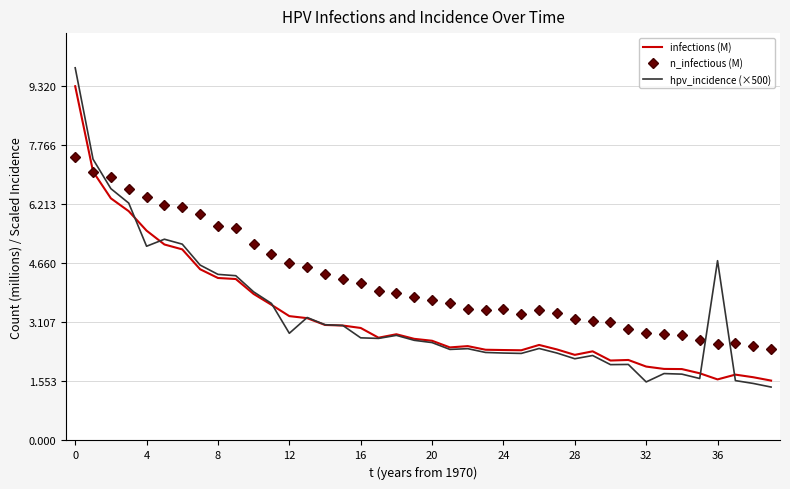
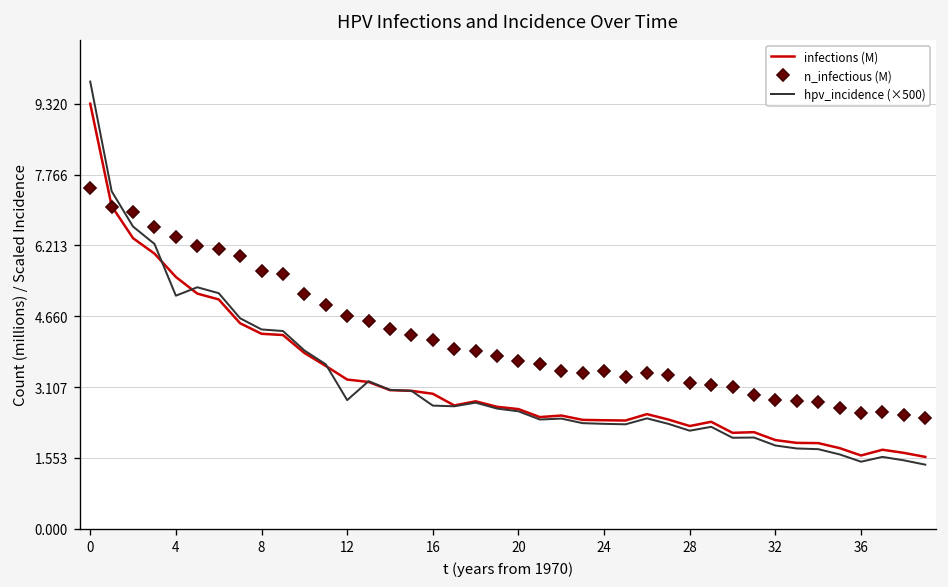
hpv_incidence (×500), 32: 1.5 -> 1.8
hpv_incidence (×500), 36: 4.7 -> 1.5
